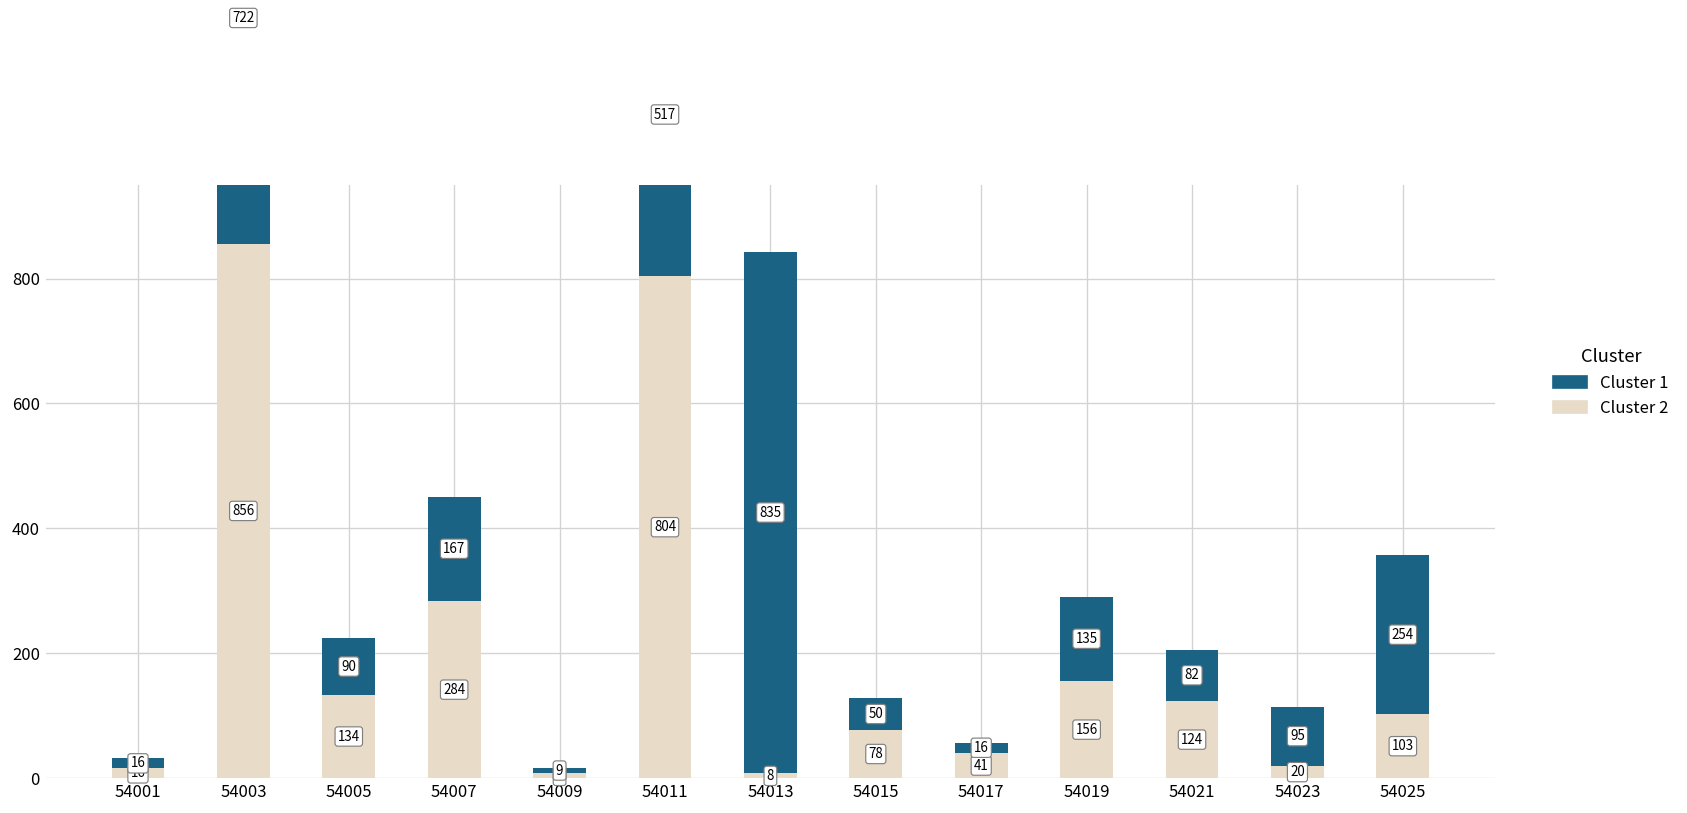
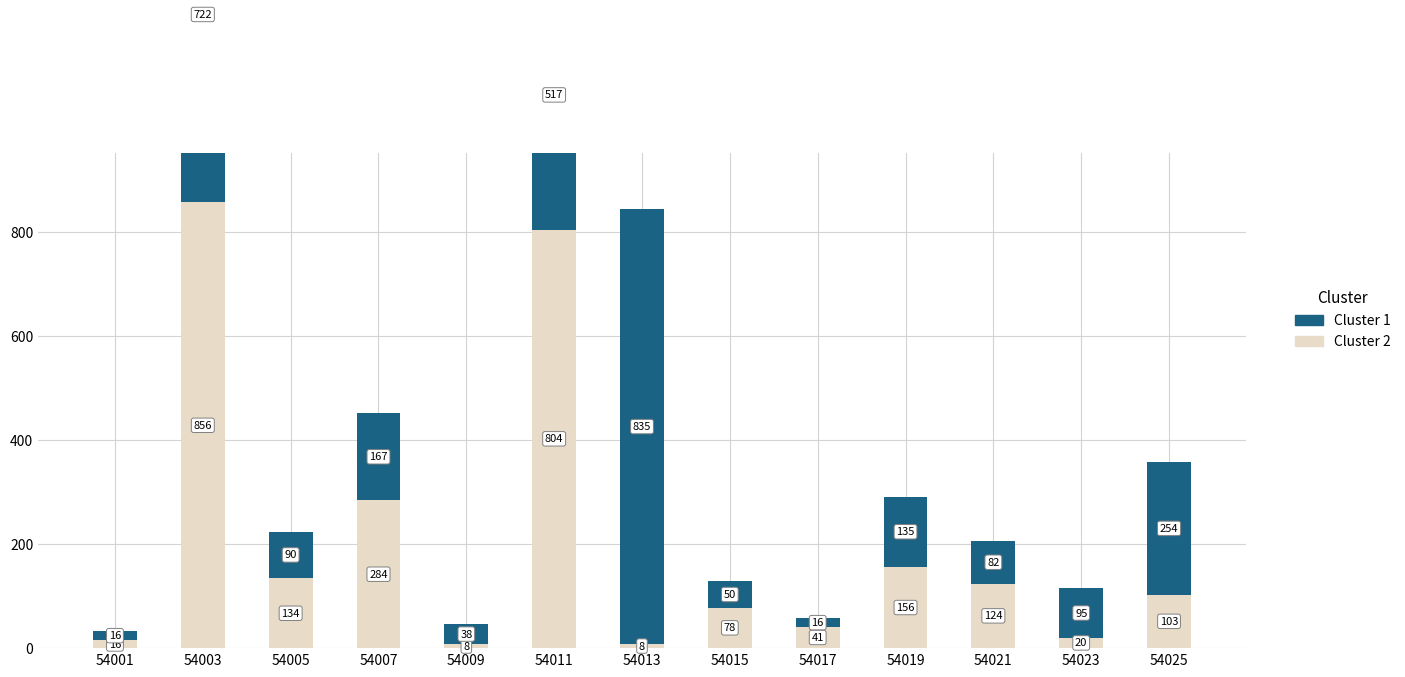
Cluster 1, 54009: 9 -> 38
